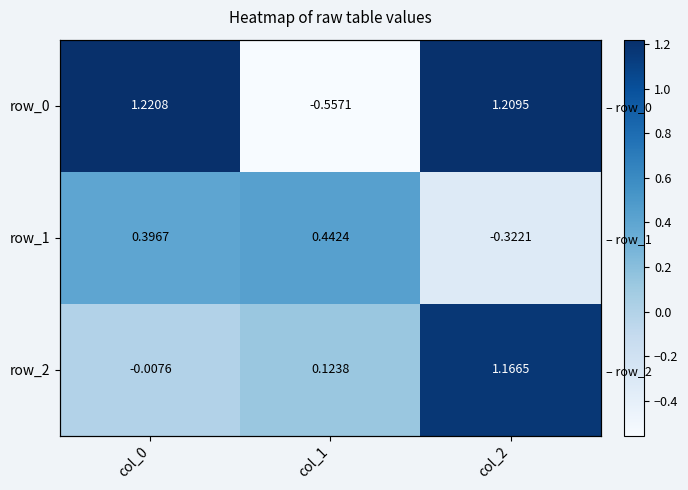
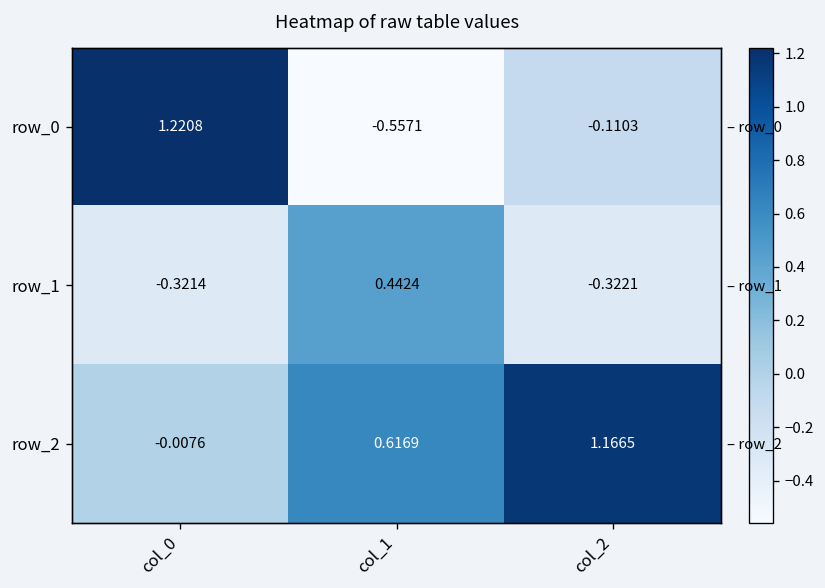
row_0, col_2: 1.2095 -> -0.1103
row_1, col_0: 0.3967 -> -0.3214
row_2, col_1: 0.1238 -> 0.6169
